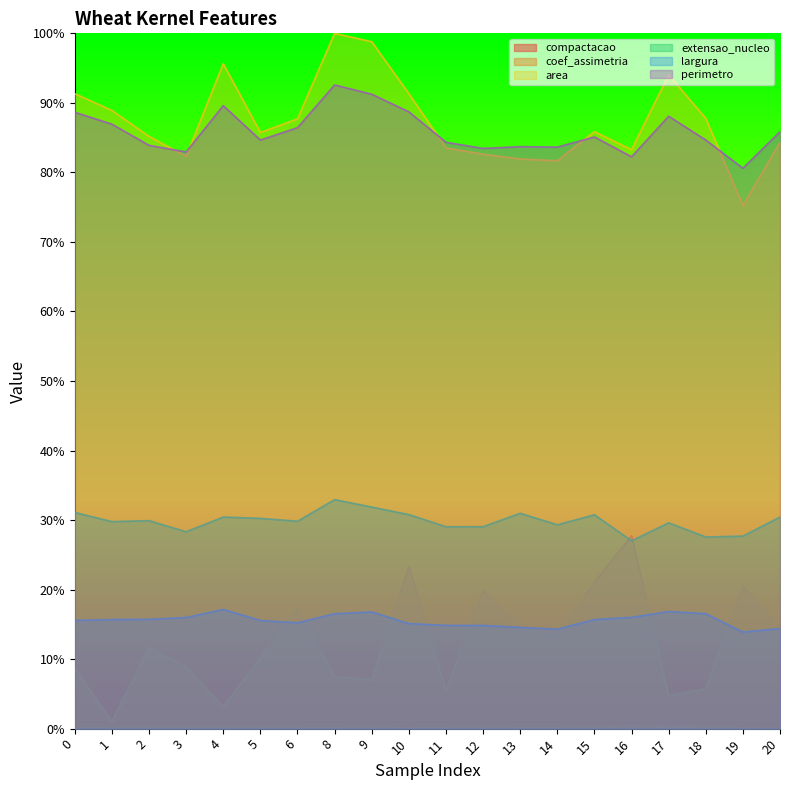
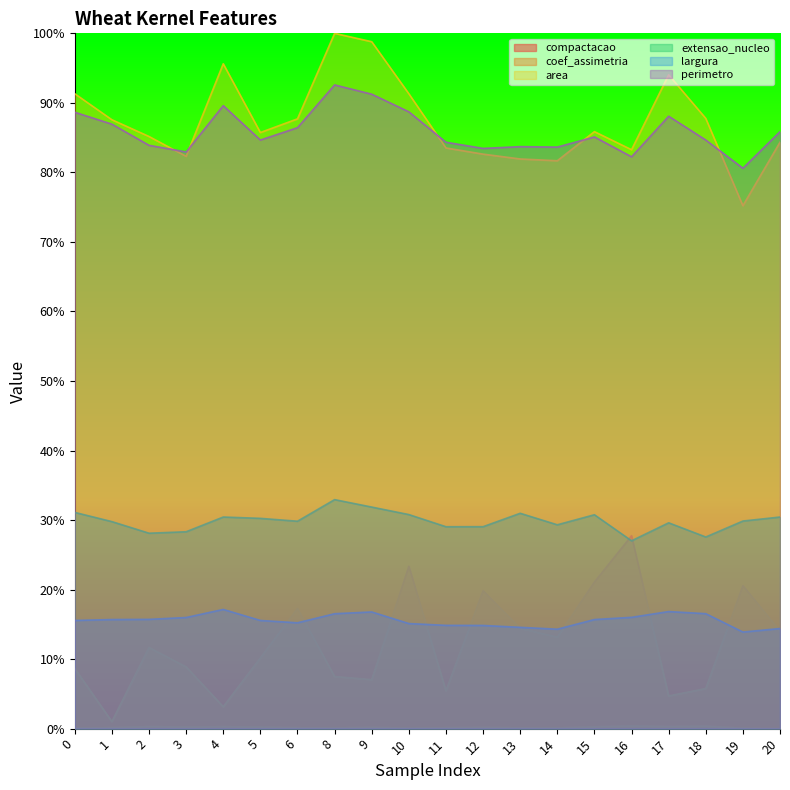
area, 1: 89% -> 88%
extensao_nucleo, 2: 30% -> 28%
extensao_nucleo, 19: 28% -> 30%
